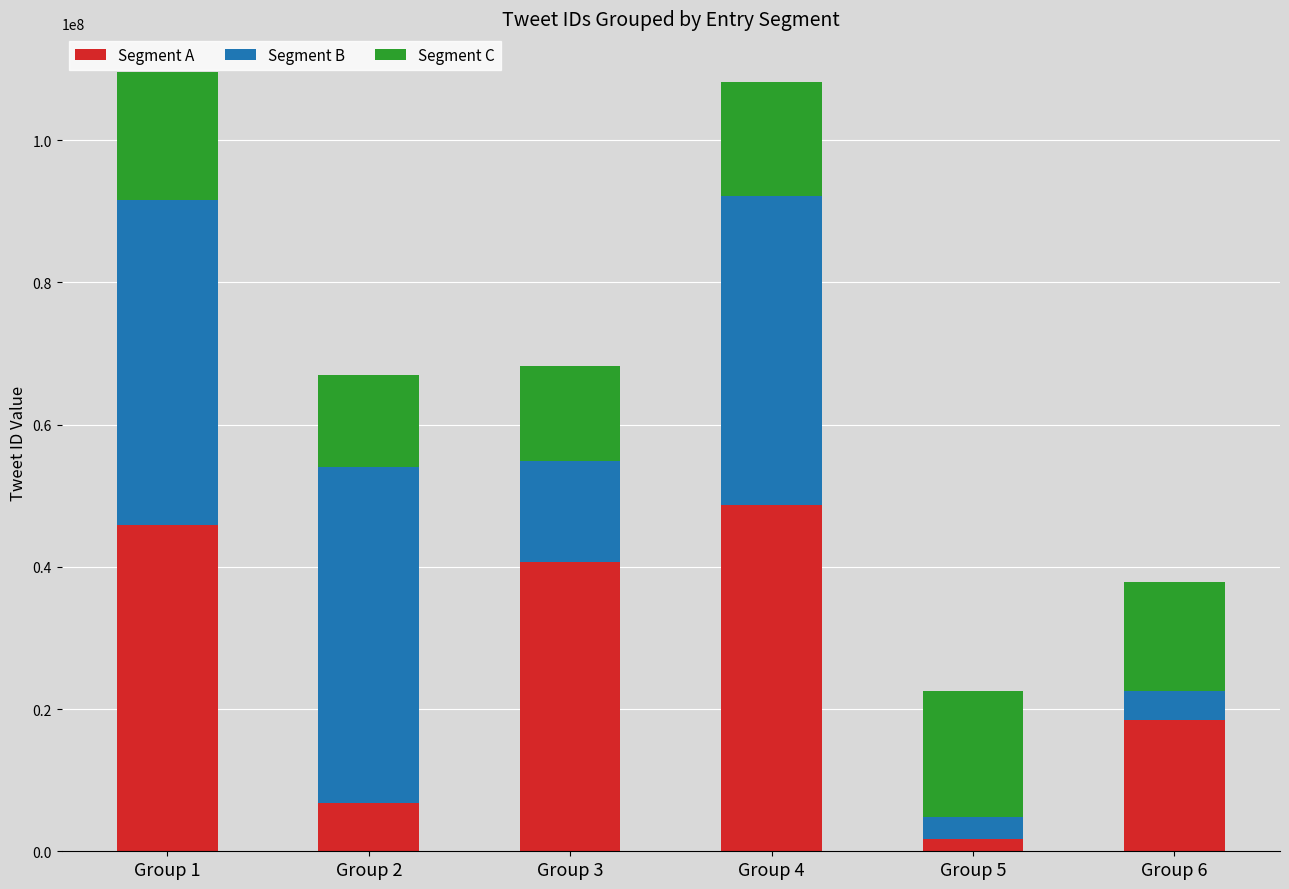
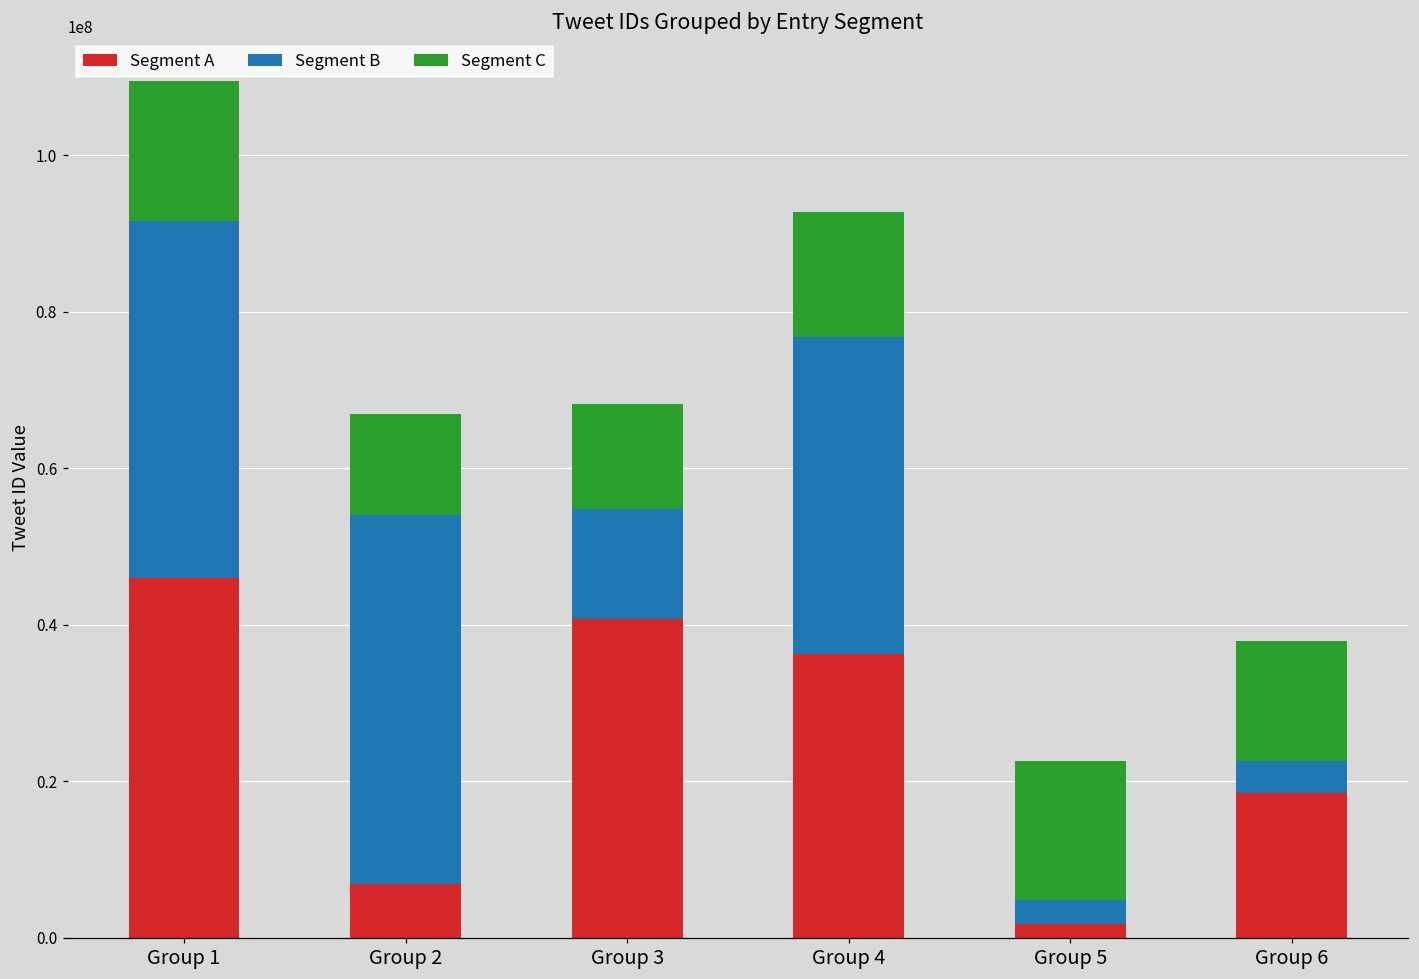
Segment A, Group 4: 49000000 -> 36000000
Segment B, Group 4: 43000000 -> 41000000
